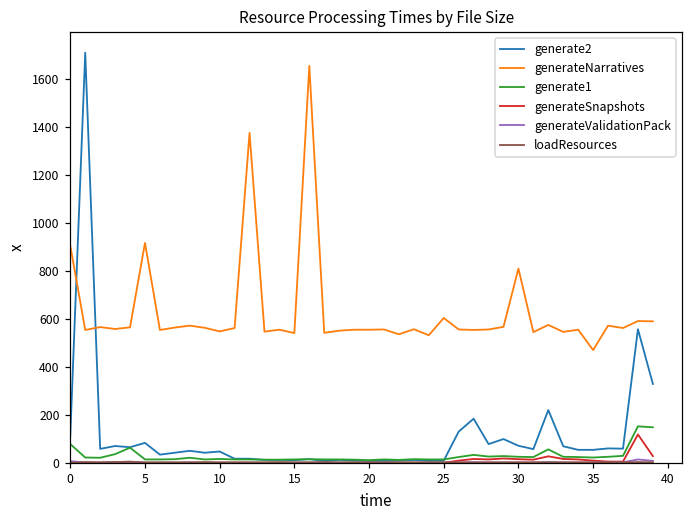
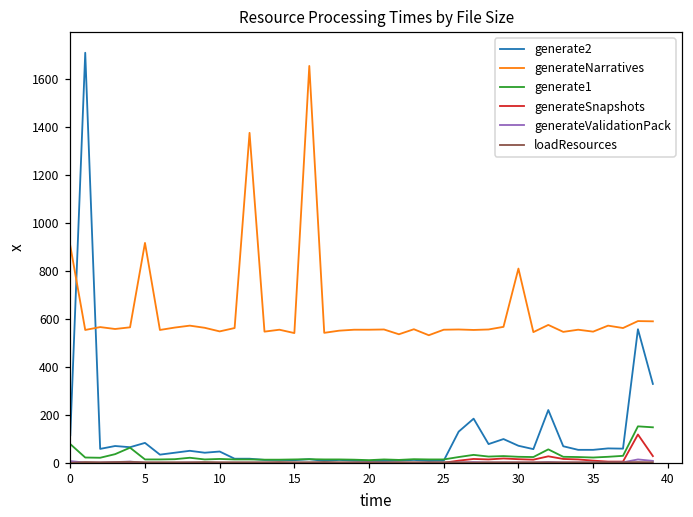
generateNarratives, 25: 600 -> 560
generateNarratives, 35: 470 -> 550
